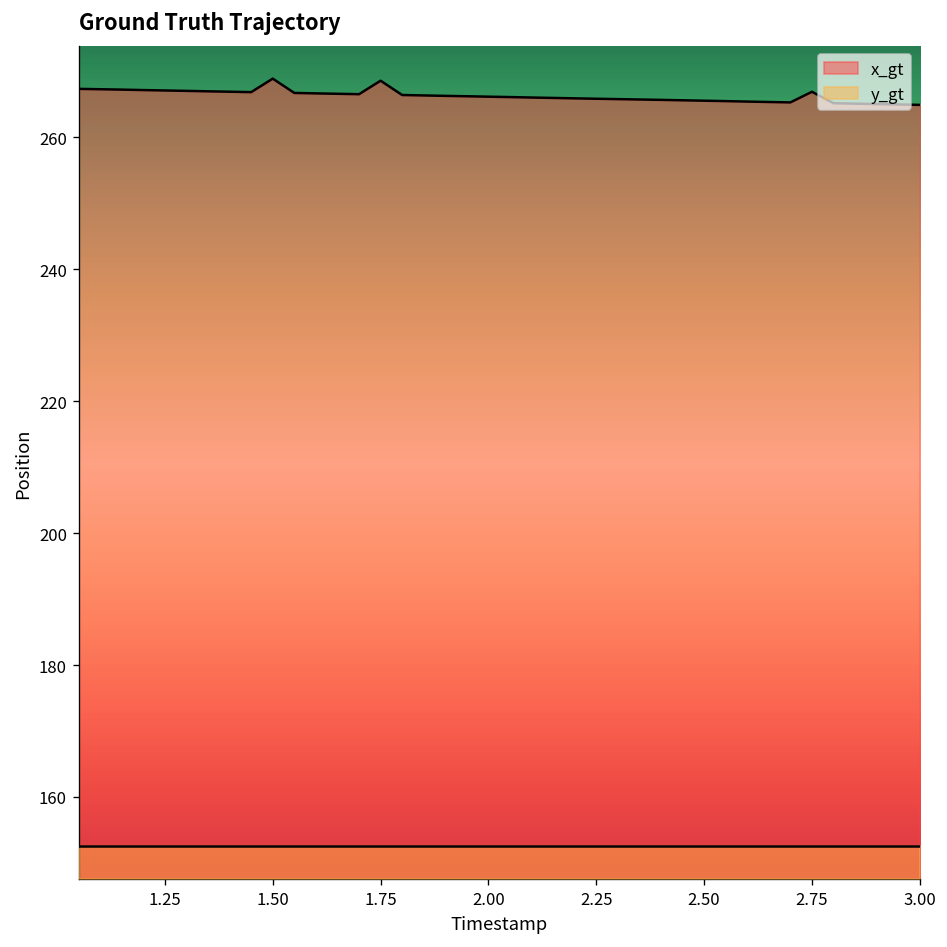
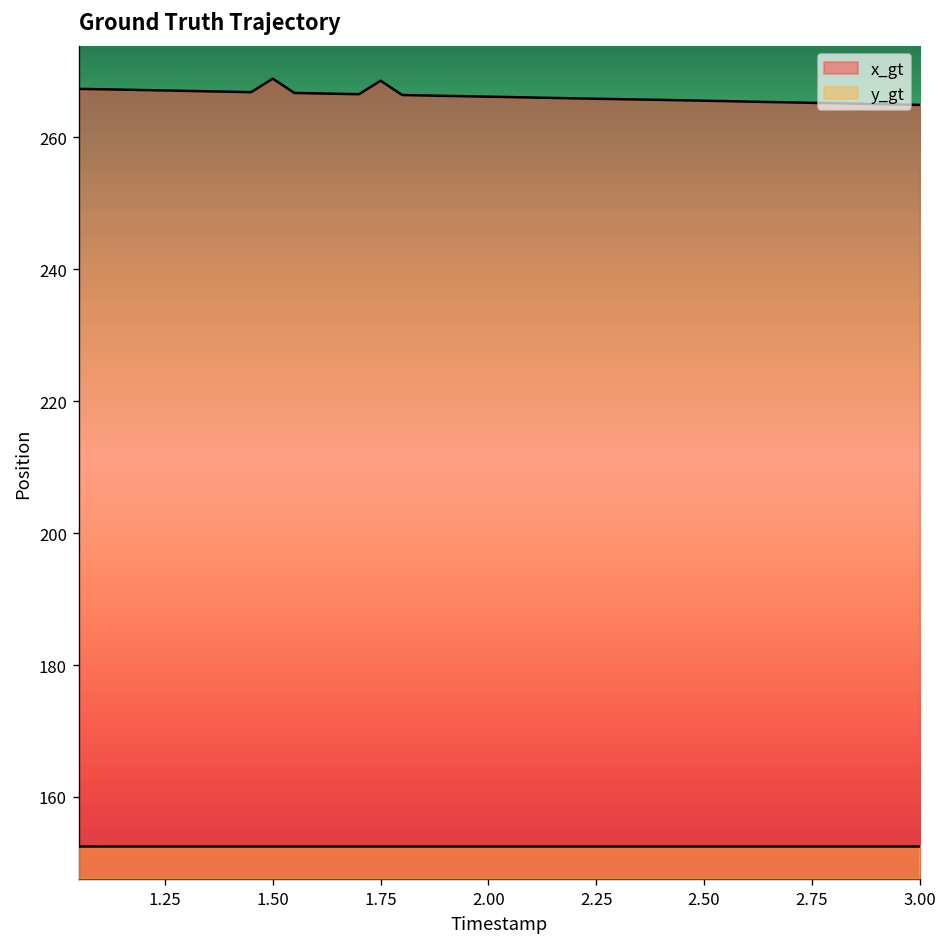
x_gt, 2.75: 267 -> 265
